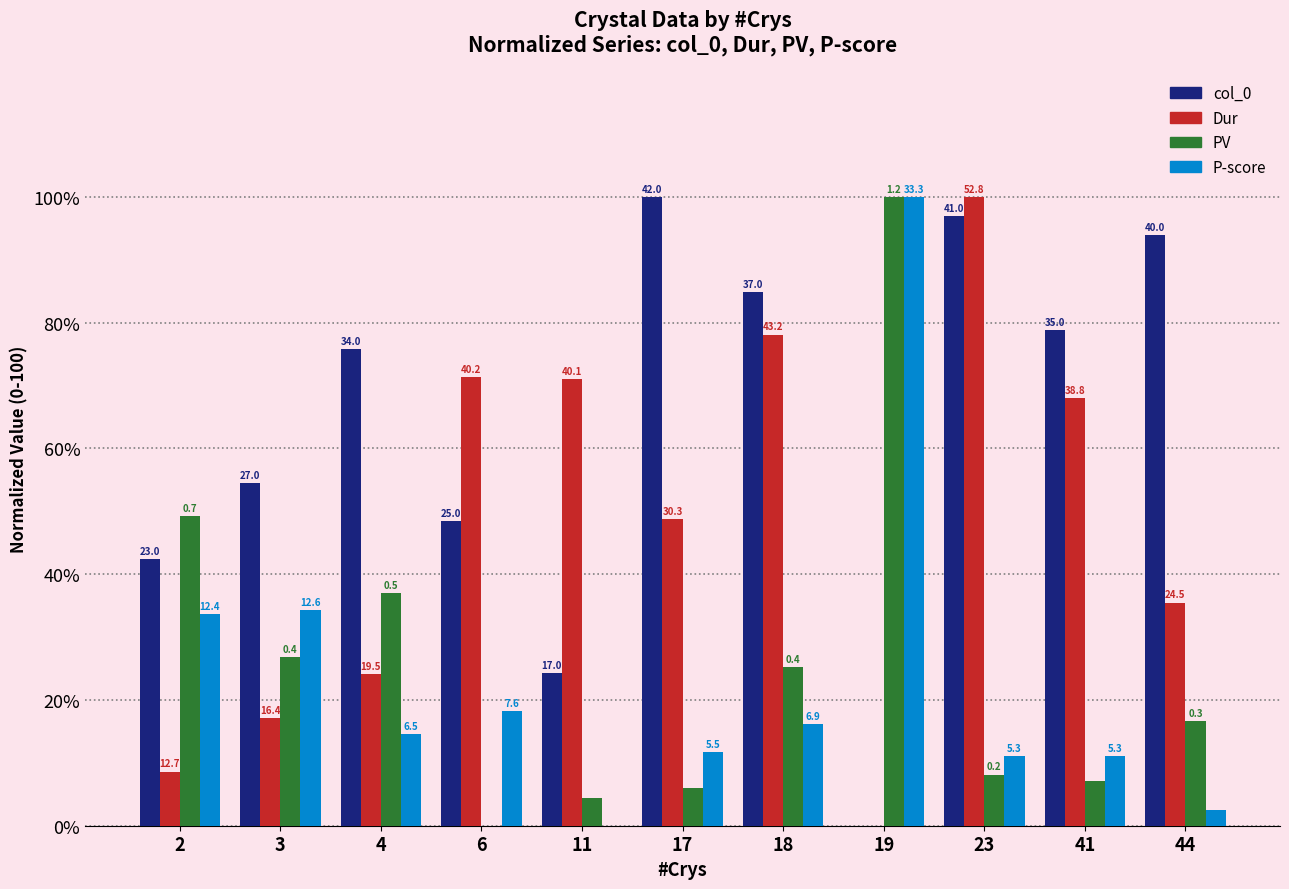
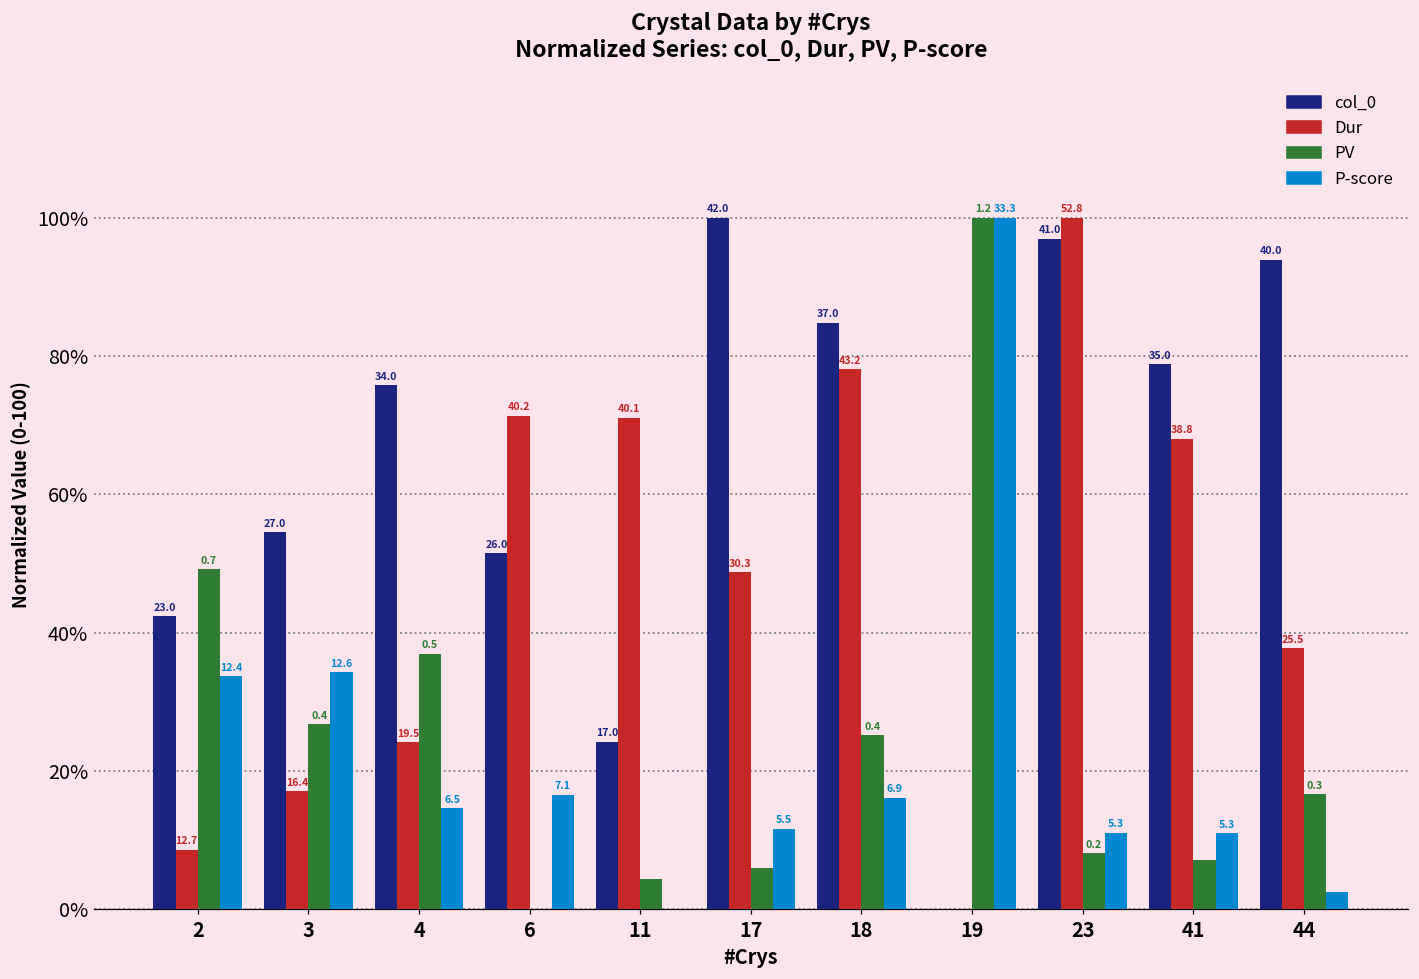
col_0, 6: 25.0 -> 26.0
P-score, 6: 7.6 -> 7.1
Dur, 44: 24.5 -> 25.5
